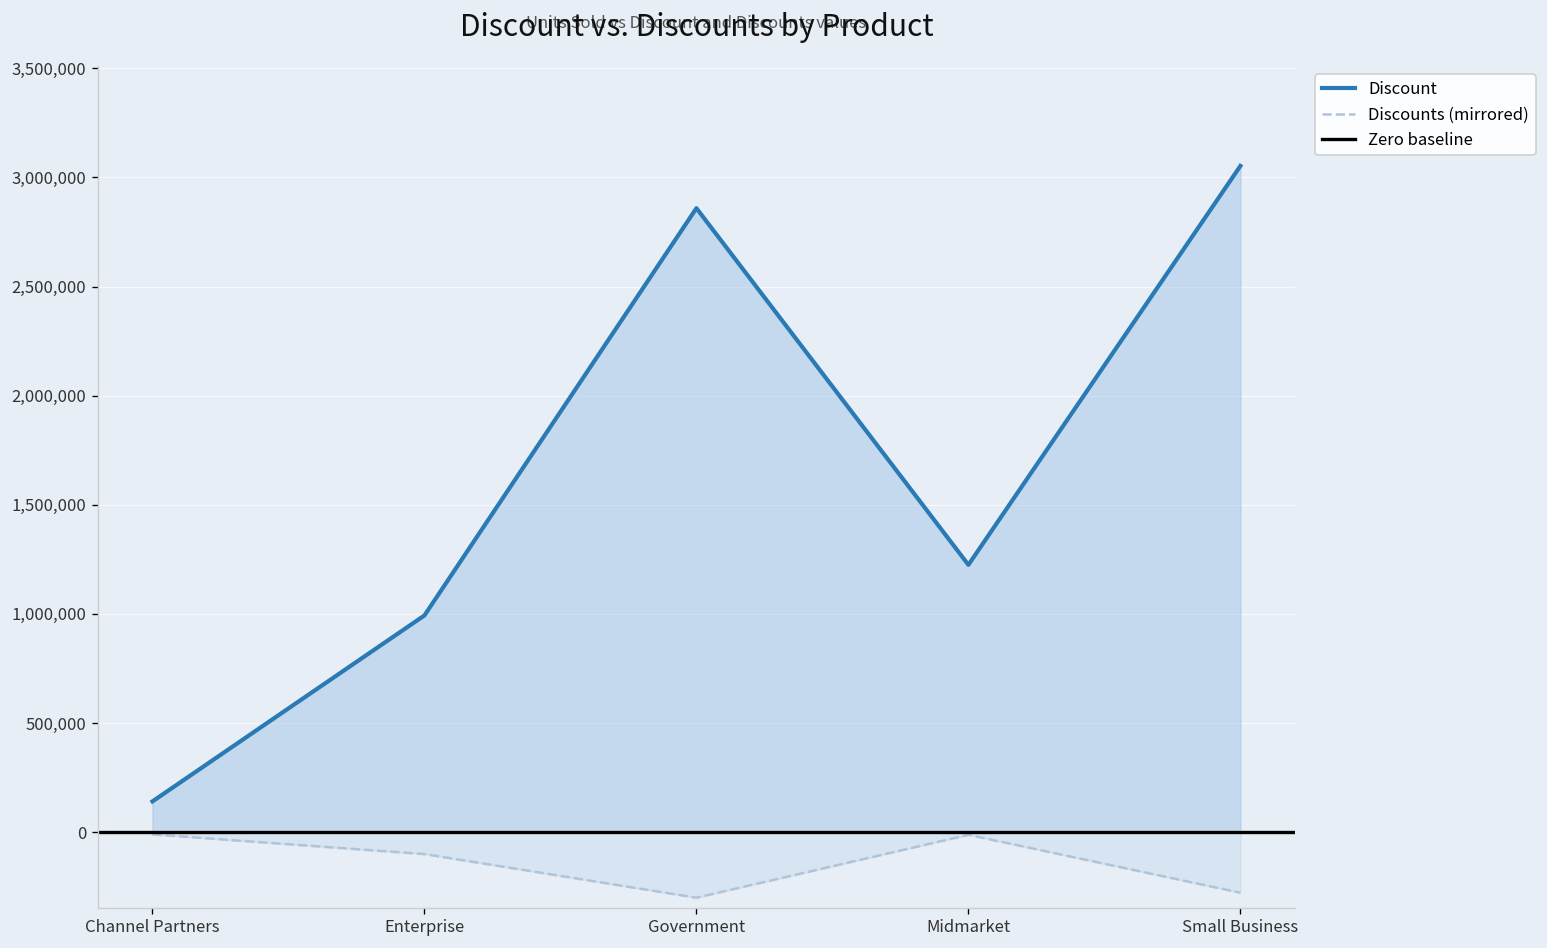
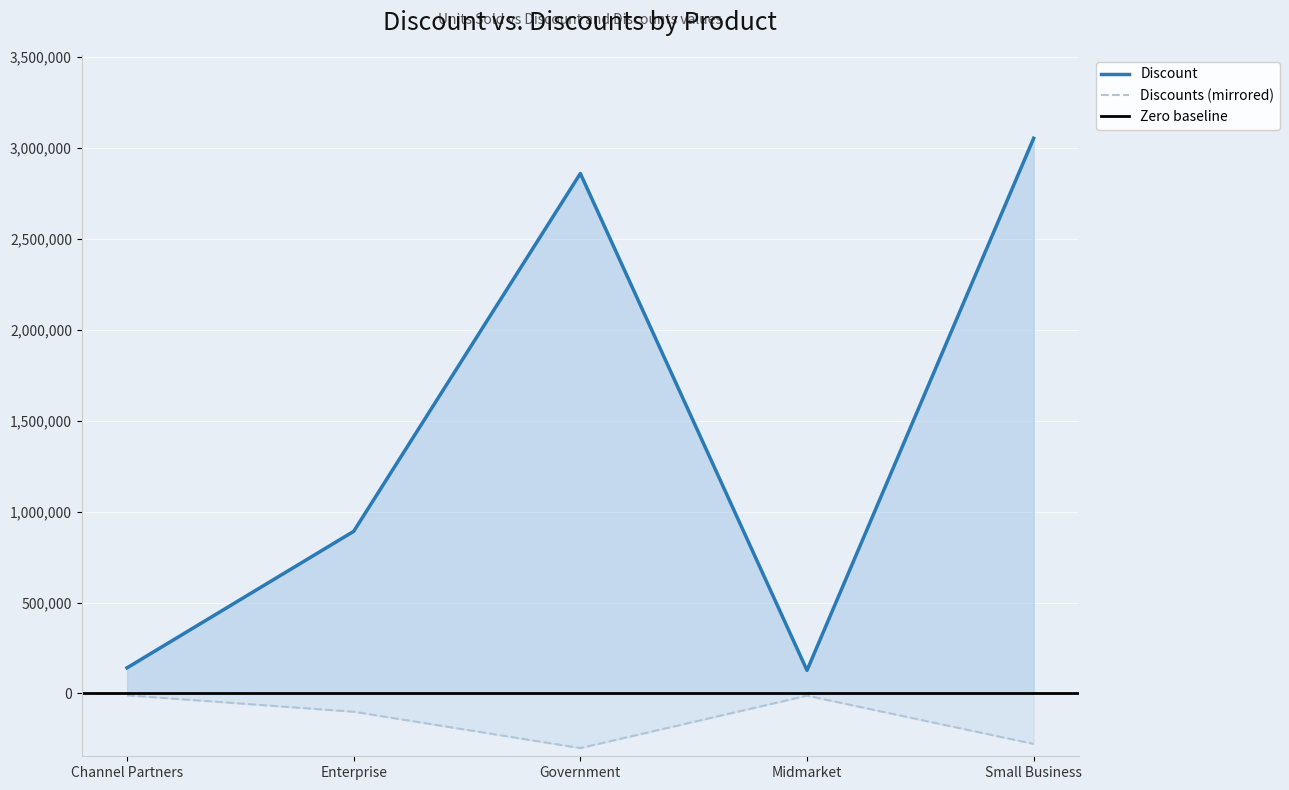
Discount, Enterprise: 990,000 -> 890,000
Discount, Midmarket: 1,220,000 -> 130,000
